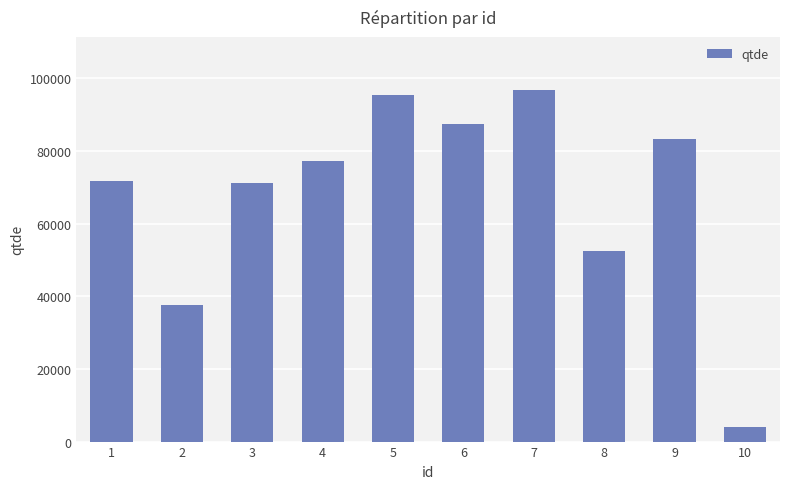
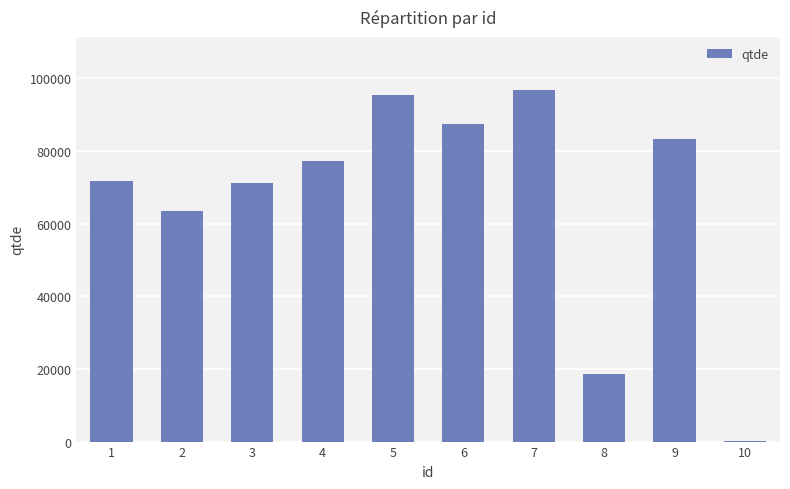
2: 38000 -> 64000
8: 53000 -> 19000
10: 4000 -> 0
